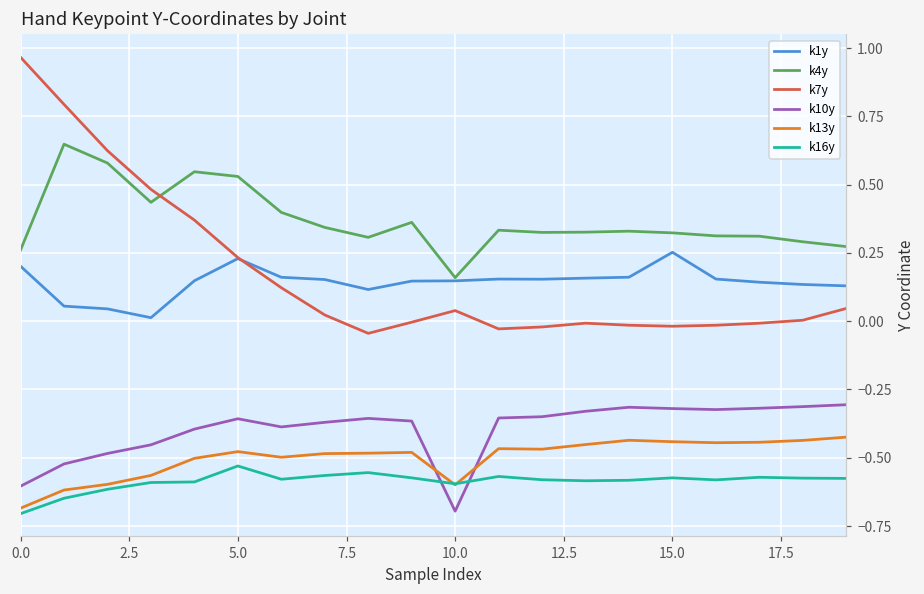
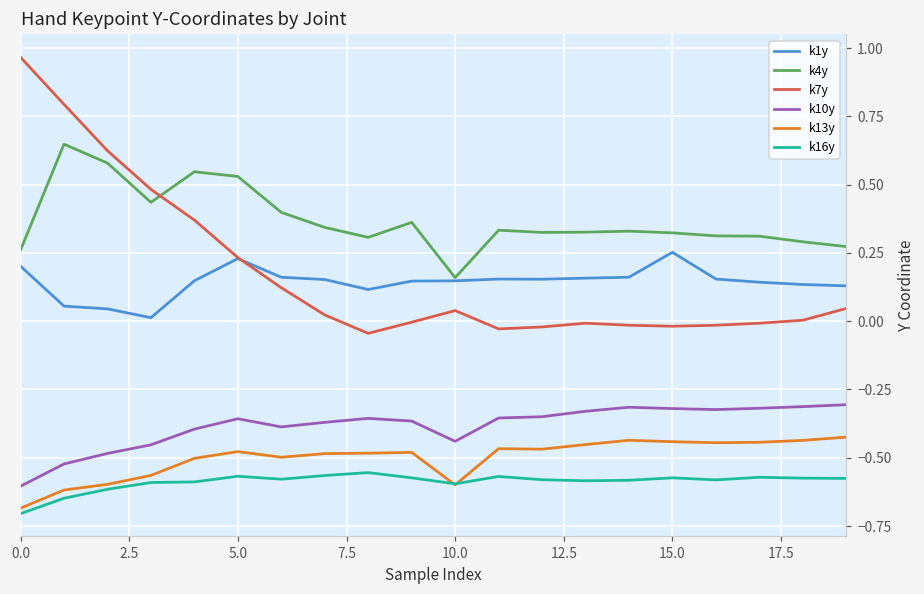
k16y, 5.0: -0.53 -> -0.57
k10y, 10.0: -0.70 -> -0.44
